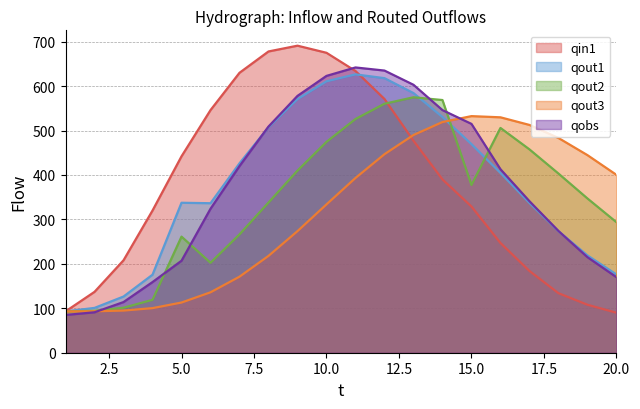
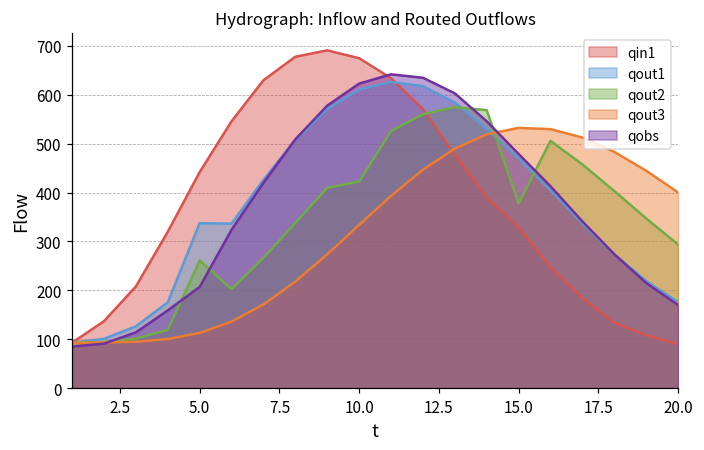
qout2, 10.0: 470 -> 420
qobs, 15.0: 520 -> 480
